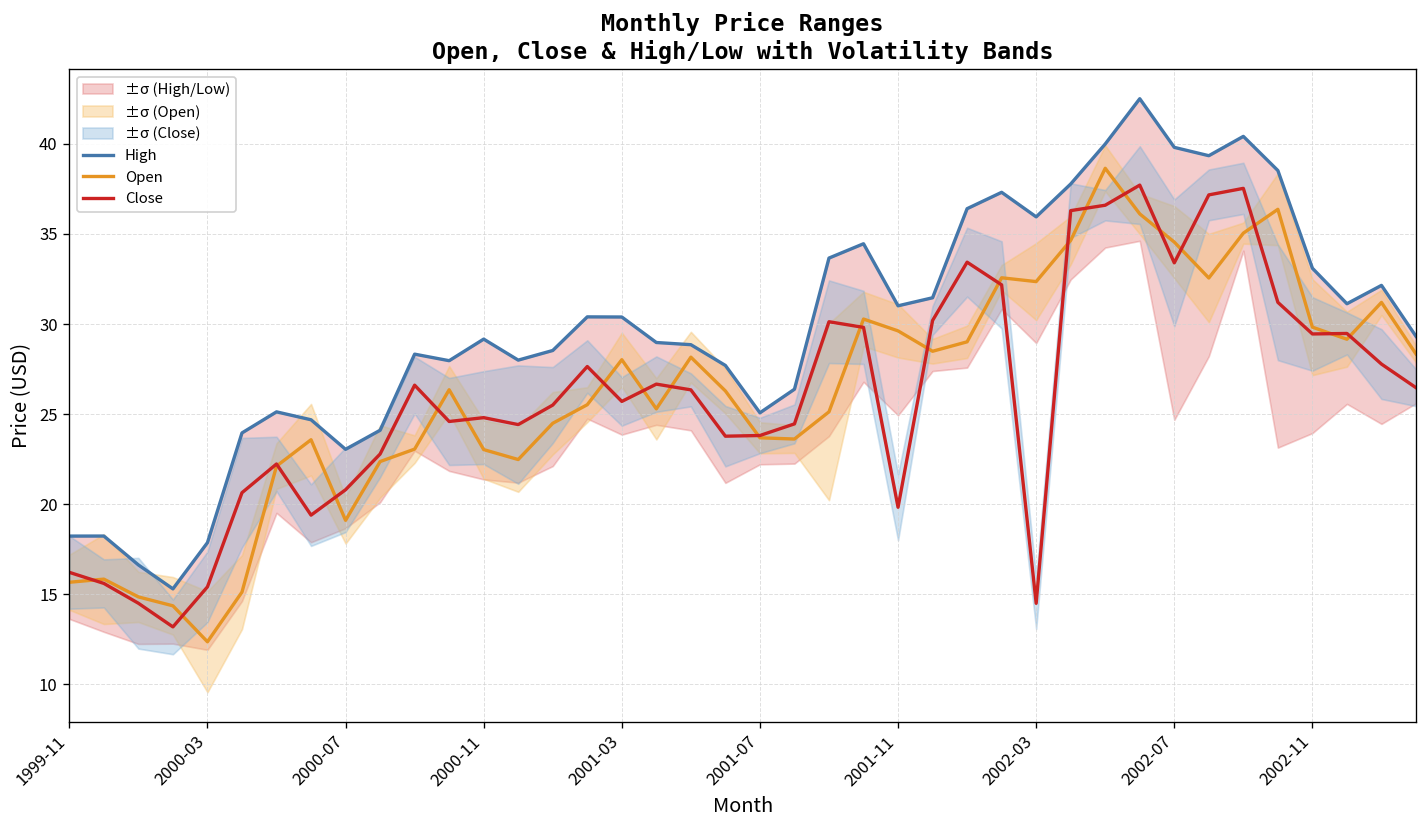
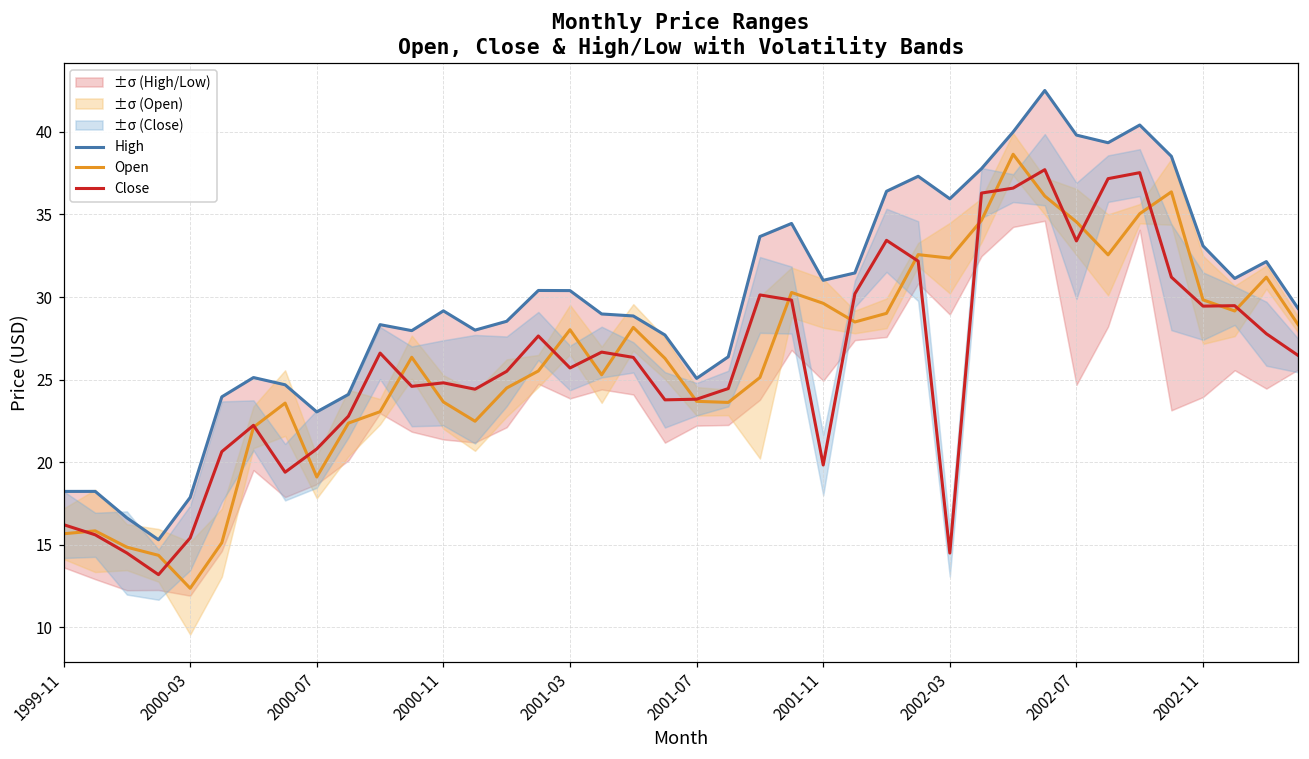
Open, 2000-11: 23.0 -> 23.6
